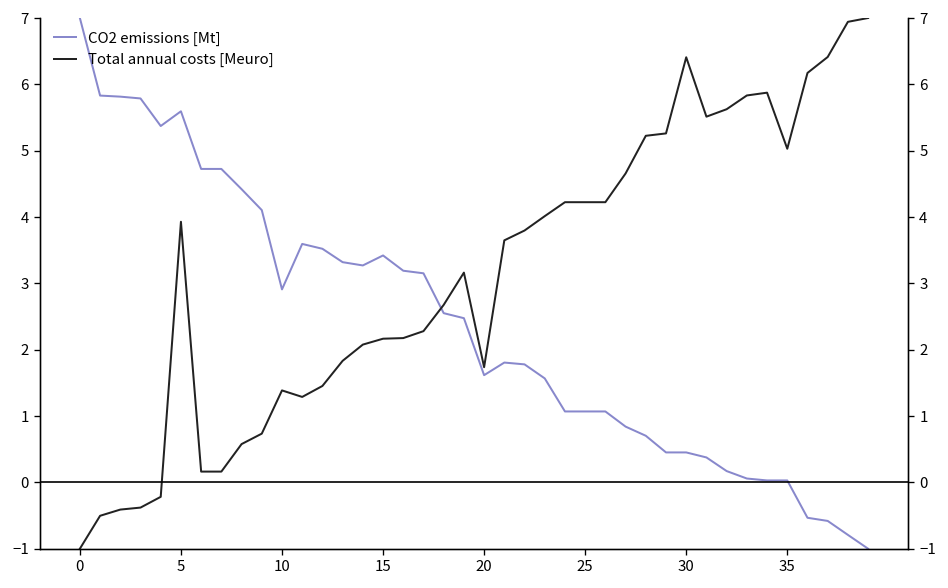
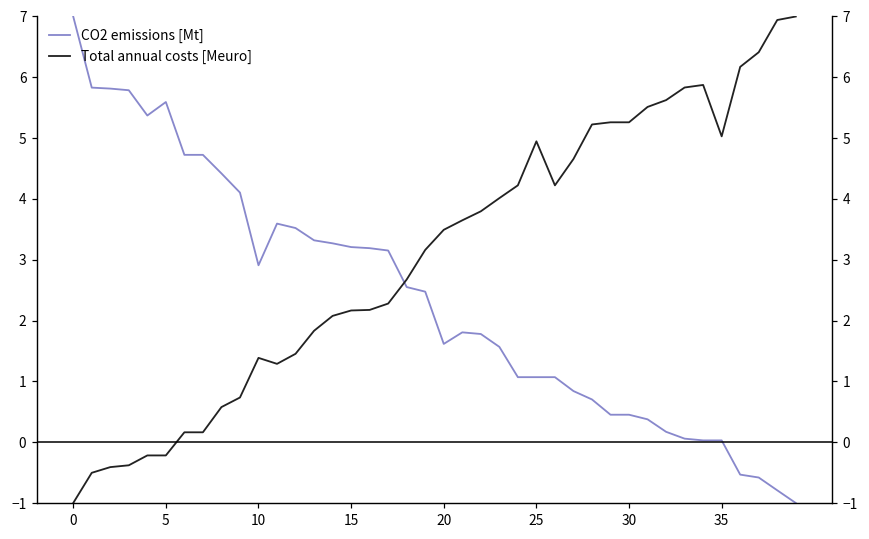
Total annual costs [Meuro], 5: 3.9 -> -0.2
CO2 emissions [Mt], 15: 3.4 -> 3.2
Total annual costs [Meuro], 20: 1.7 -> 3.5
Total annual costs [Meuro], 25: 4.2 -> 4.9
Total annual costs [Meuro], 30: 6.4 -> 5.3
